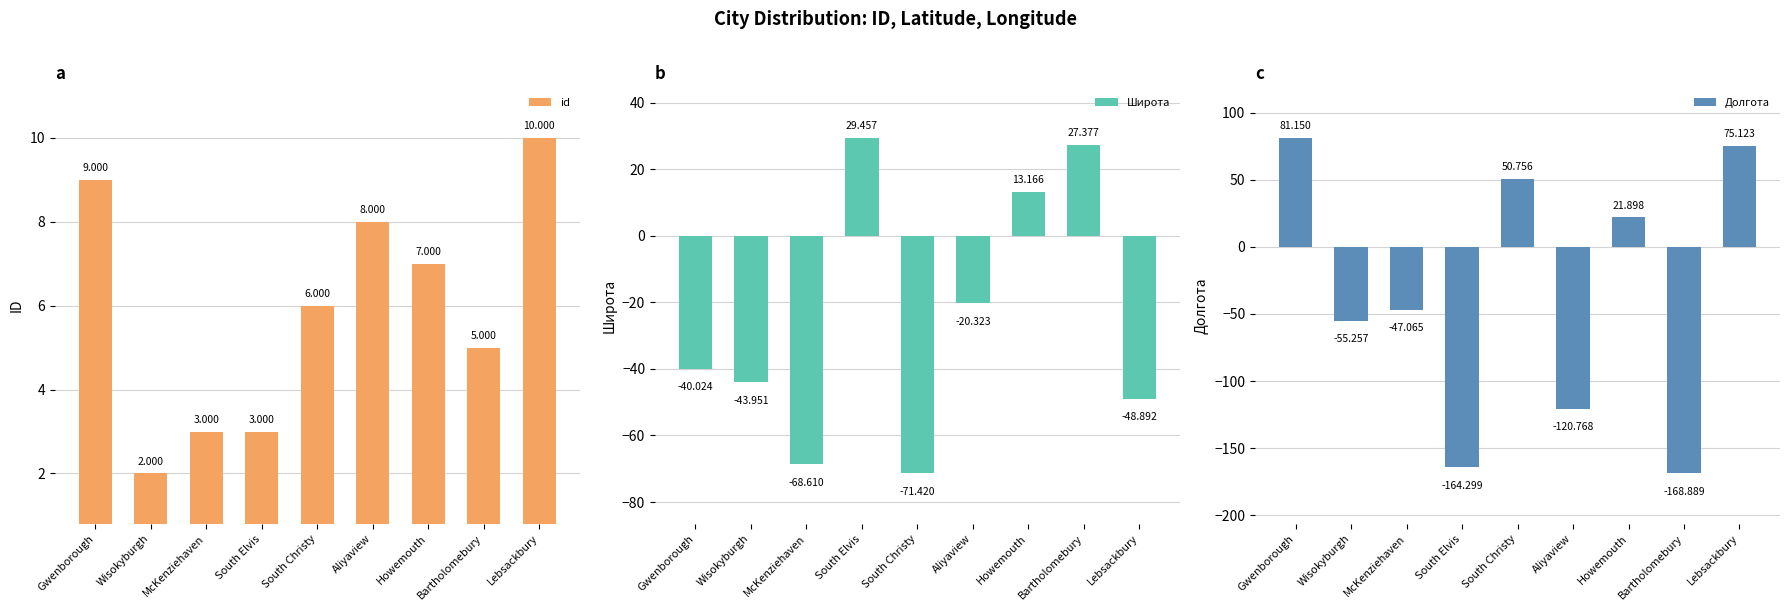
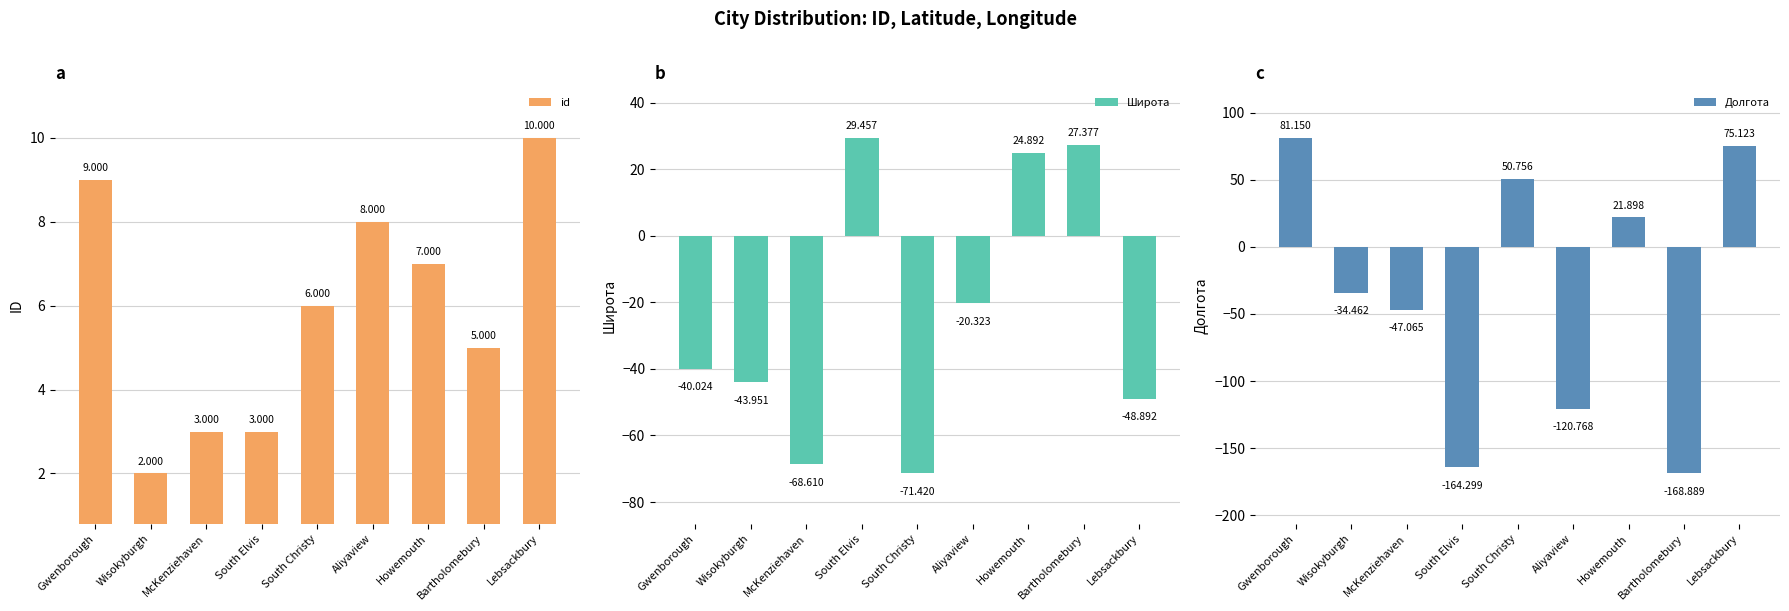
b, Howemouth: 13.166 -> 24.892
c, Wisokyburgh: -55.257 -> -34.462
